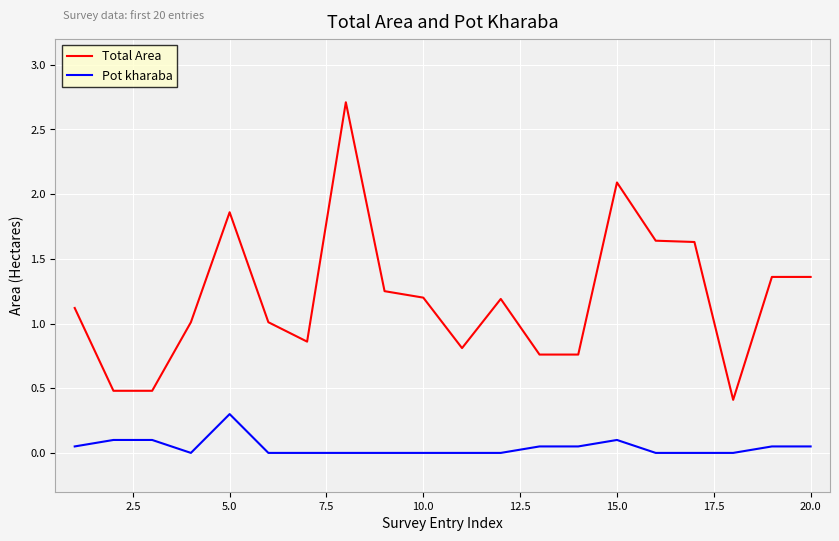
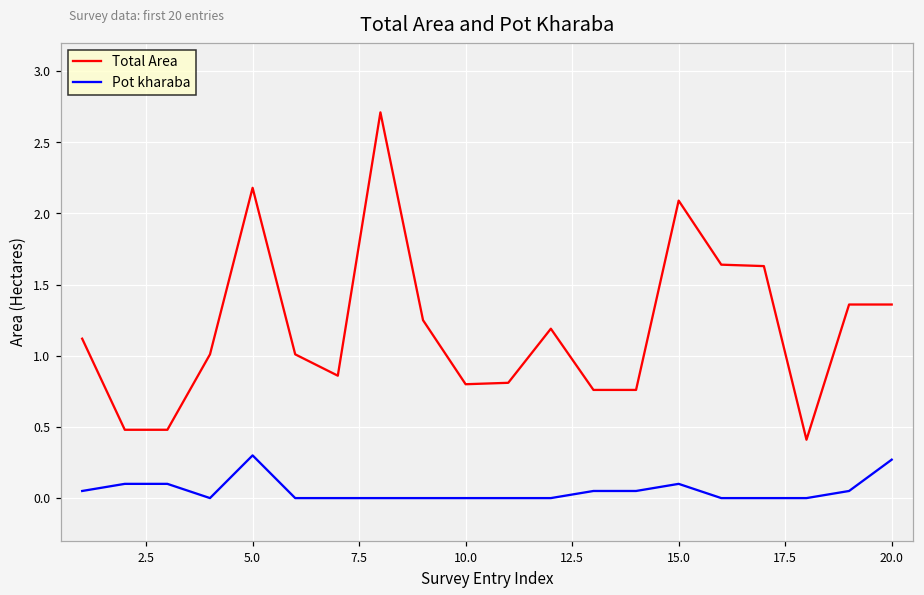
Total Area, 5.0: 1.86 -> 2.18
Total Area, 10.0: 1.2 -> 0.8
Pot kharaba, 20.0: 0.05 -> 0.27
